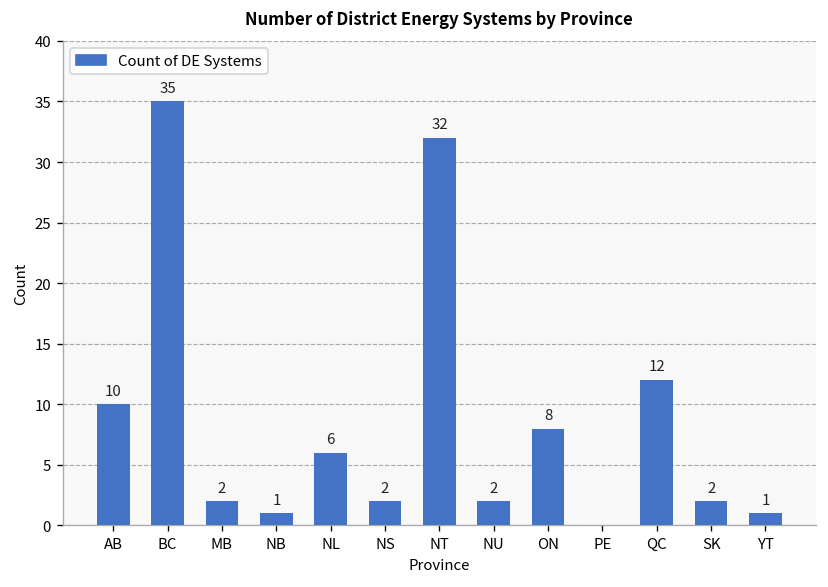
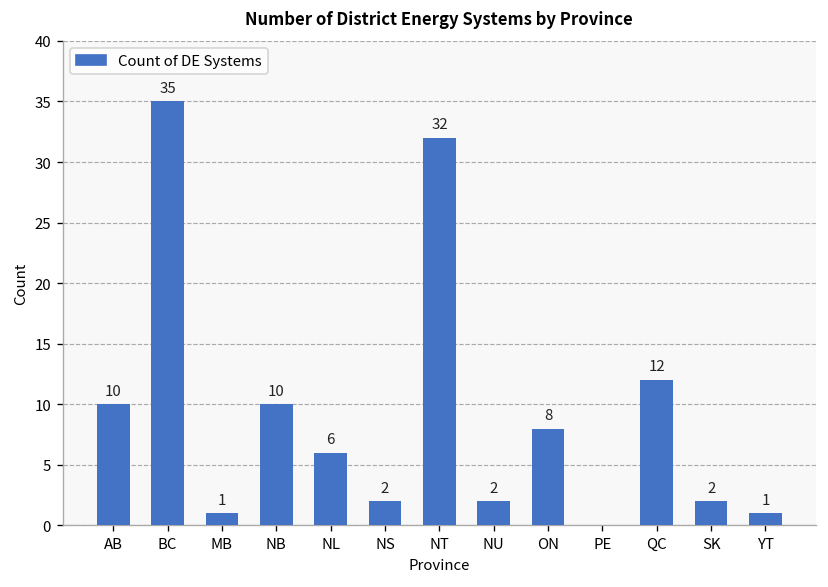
MB: 2 -> 1
NB: 1 -> 10
